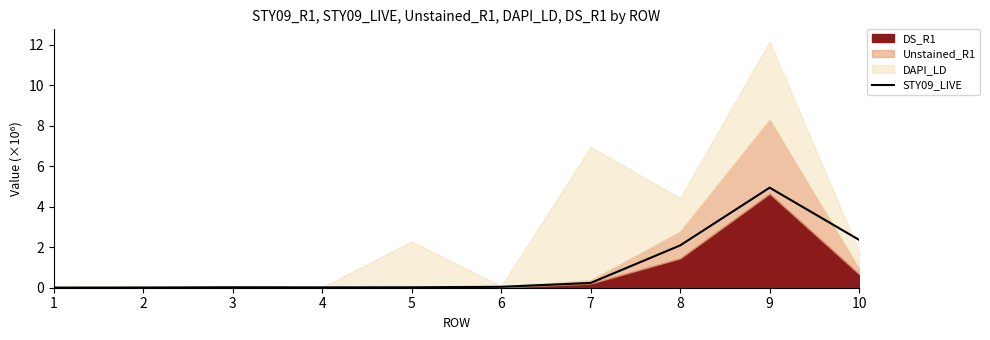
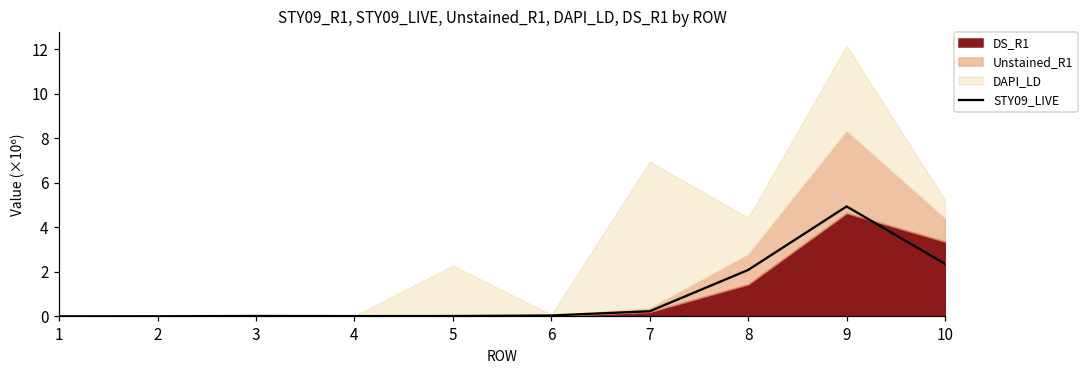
DS_R1, 10: 0.7 -> 3.4
Unstained_R1, 10: 0.3 -> 1.0
